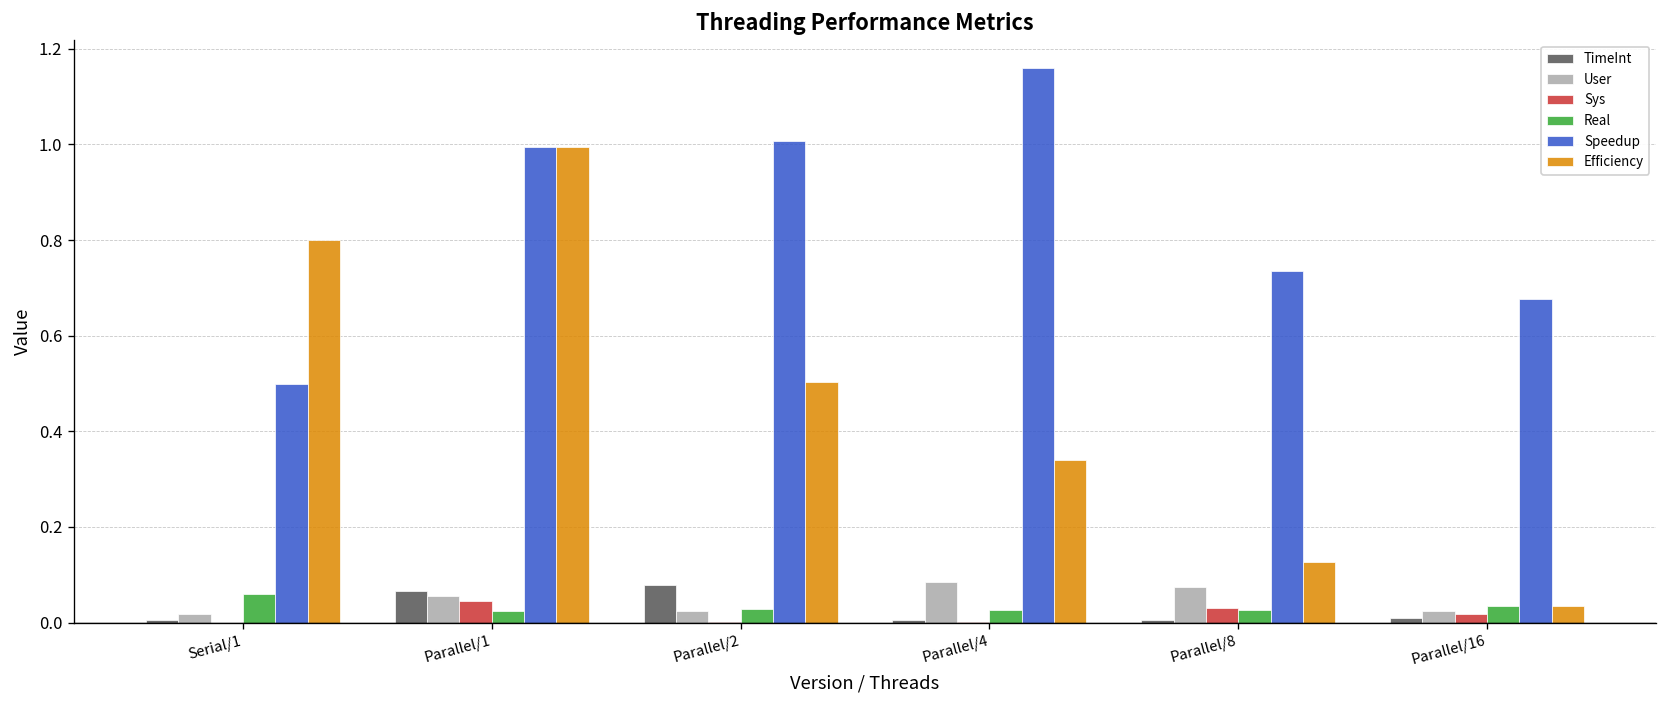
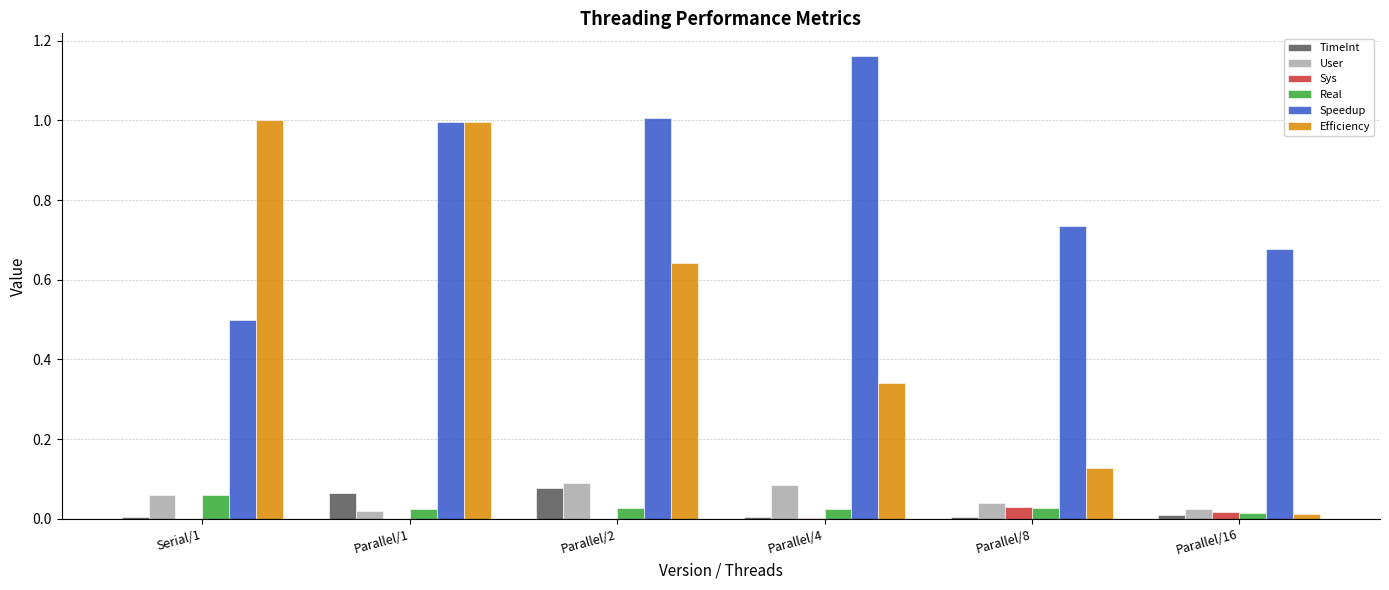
User, Serial/1: 0.02 -> 0.06
Efficiency, Serial/1: 0.8 -> 1.0
User, Parallel/1: 0.06 -> 0.02
Sys, Parallel/1: 0.05 -> 0.00
User, Parallel/2: 0.02 -> 0.09
Efficiency, Parallel/2: 0.50 -> 0.64
User, Parallel/8: 0.08 -> 0.04
Real, Parallel/16: 0.03 -> 0.01
Efficiency, Parallel/16: 0.03 -> 0.01
